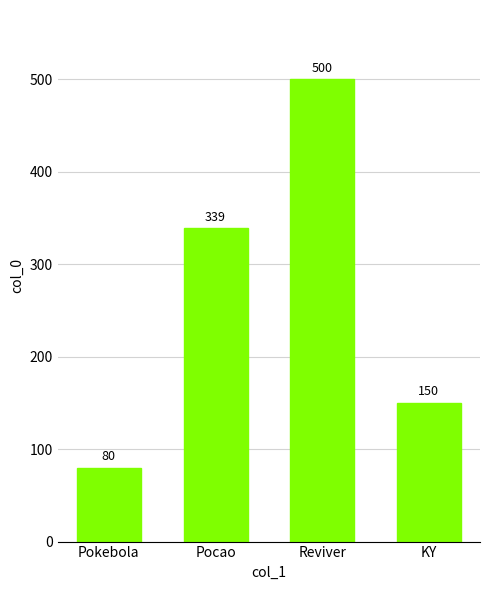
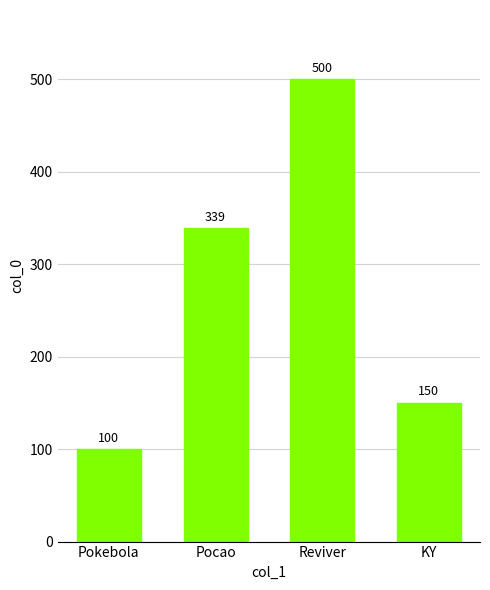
Pokebola: 80 -> 100
